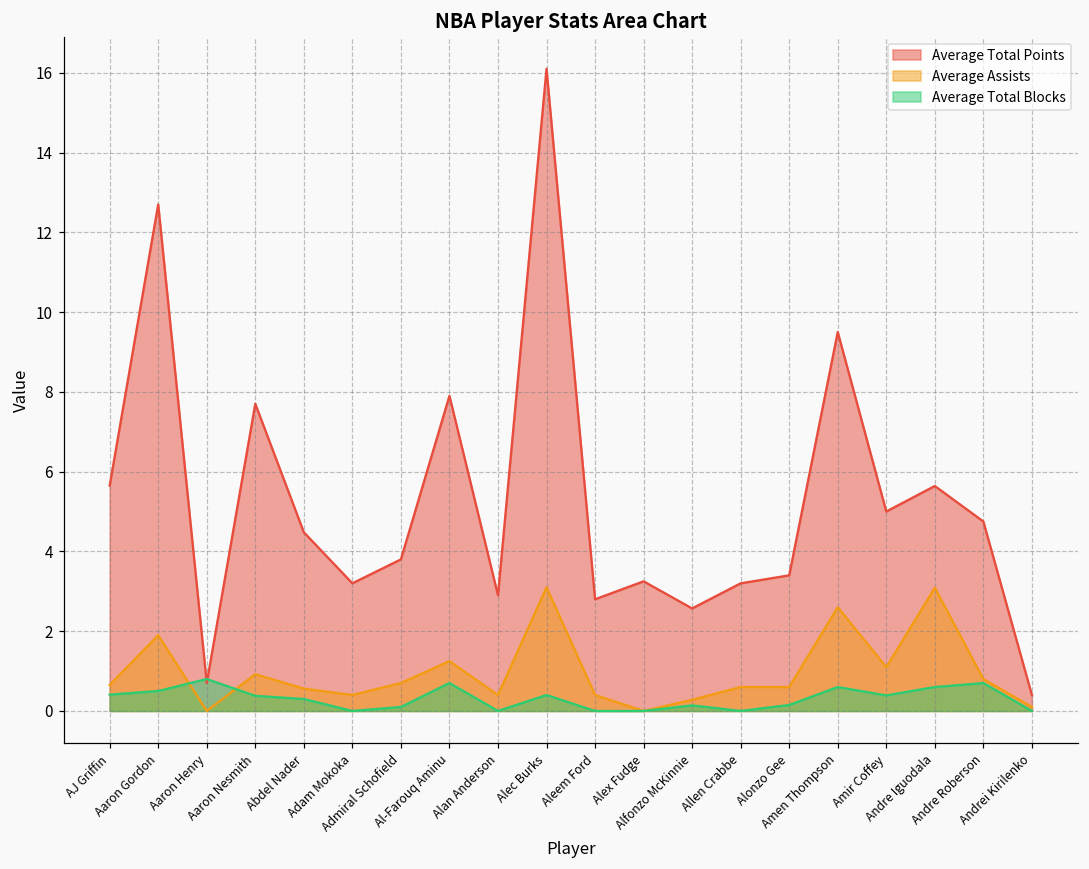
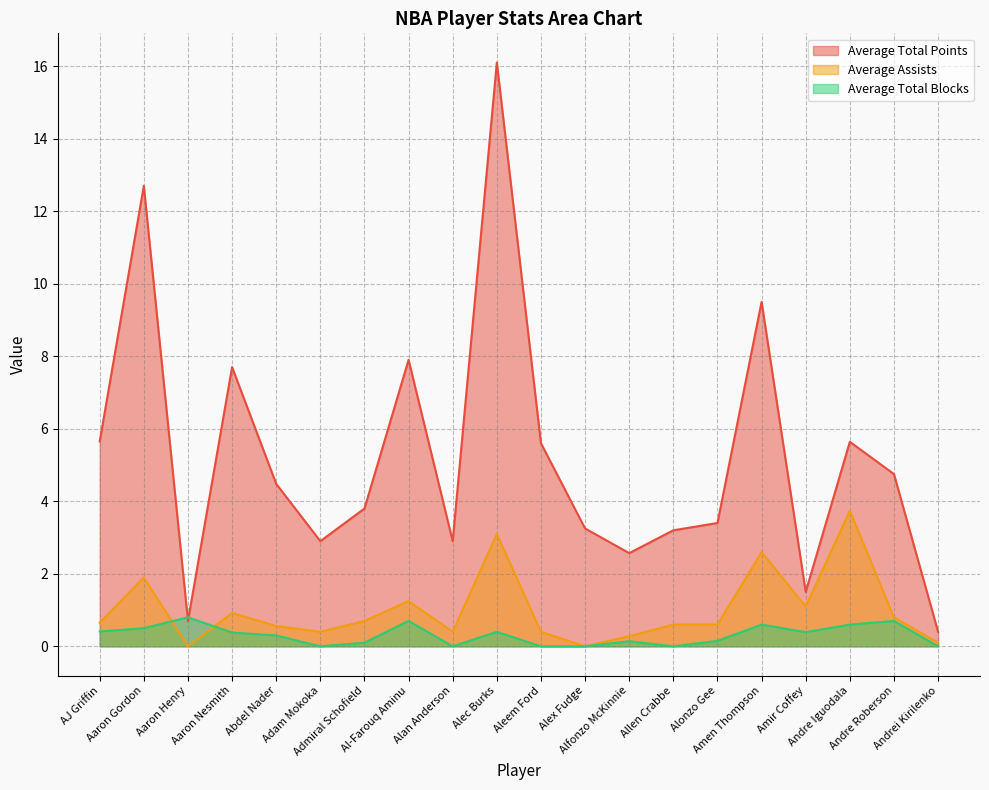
Average Total Points, Adam Mokoka: 3.2 -> 2.9
Average Total Points, Aleem Ford: 2.8 -> 5.6
Average Total Points, Amir Coffey: 5.0 -> 1.5
Average Assists, Andre Iguodala: 3.1 -> 3.7
